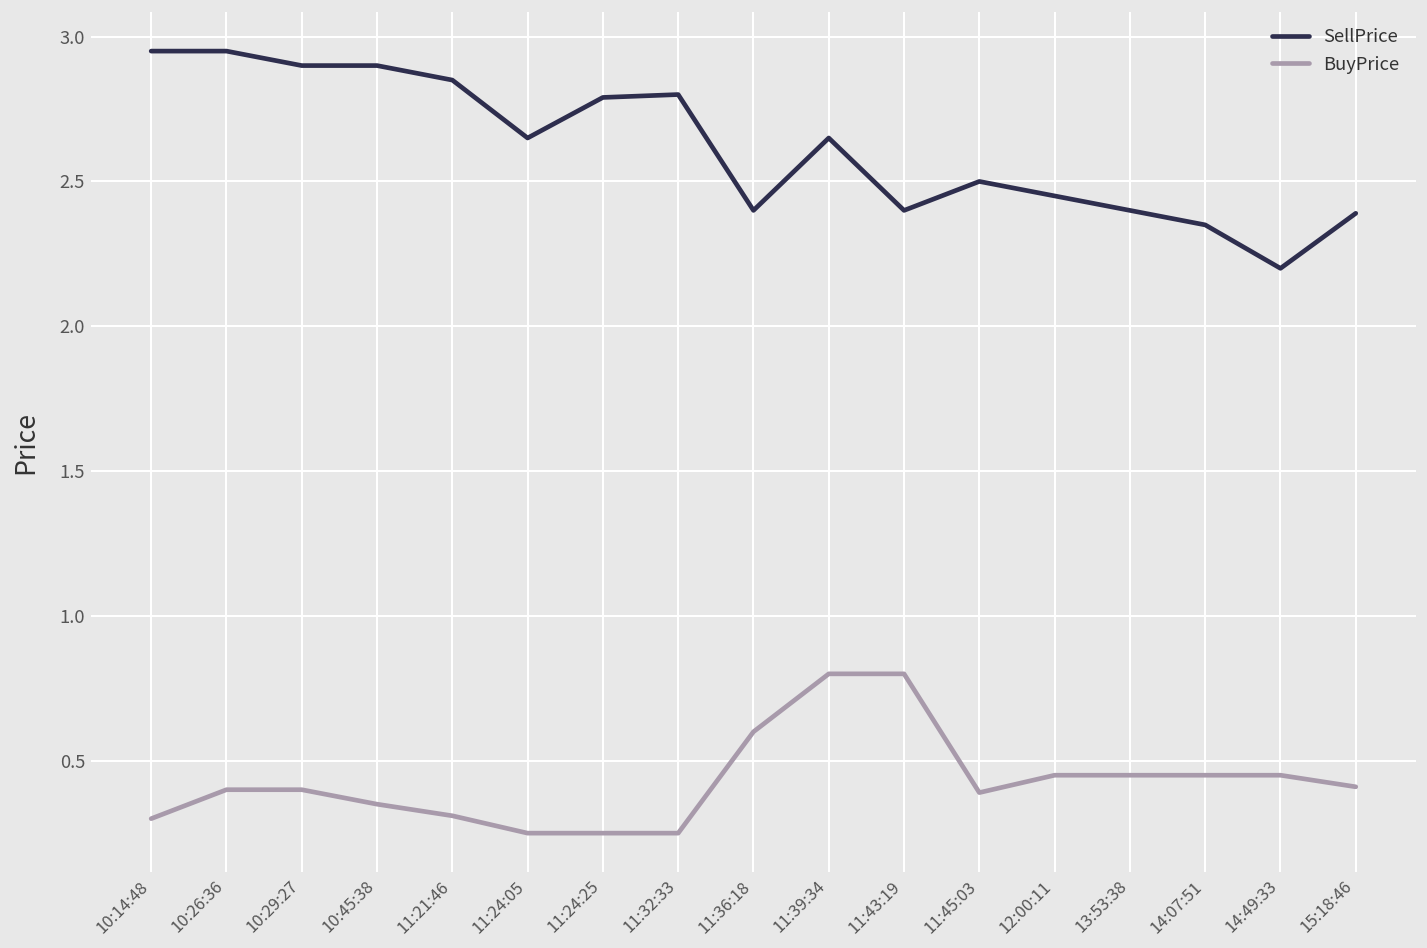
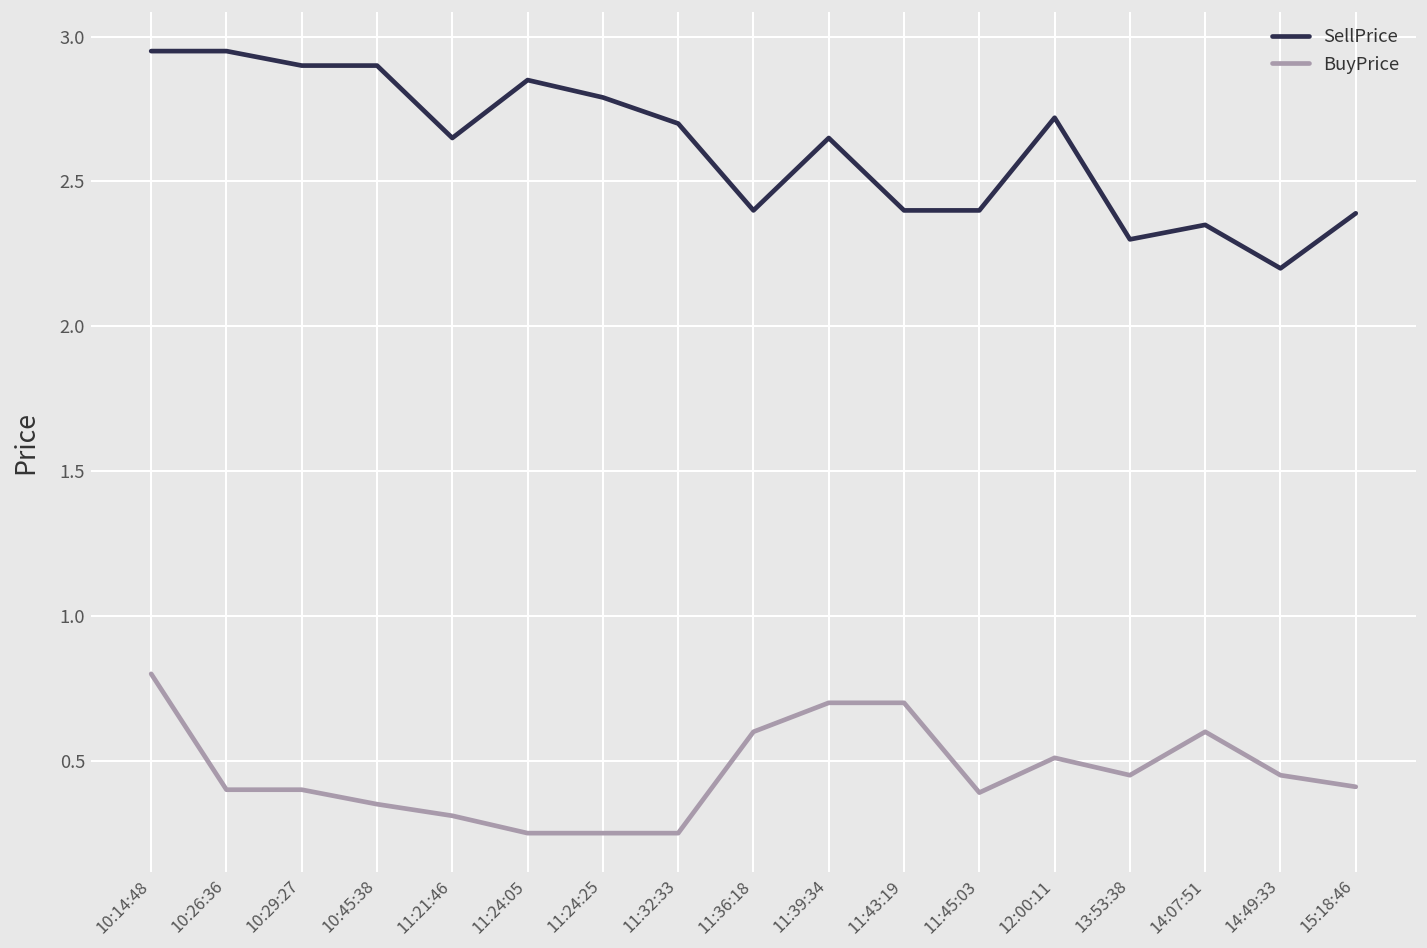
BuyPrice, 10:14:48: 0.3 -> 0.8
SellPrice, 11:21:46: 2.85 -> 2.65
SellPrice, 11:24:05: 2.65 -> 2.85
SellPrice, 11:32:33: 2.8 -> 2.7
BuyPrice, 11:39:34: 0.8 -> 0.7
BuyPrice, 11:43:19: 0.8 -> 0.7
SellPrice, 11:45:03: 2.5 -> 2.4
SellPrice, 12:00:11: 2.45 -> 2.72
BuyPrice, 12:00:11: 0.45 -> 0.51
SellPrice, 13:53:38: 2.4 -> 2.3
BuyPrice, 14:07:51: 0.45 -> 0.60
